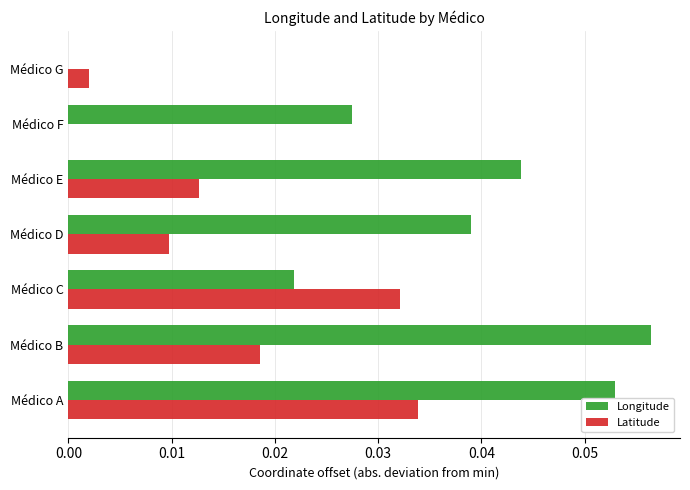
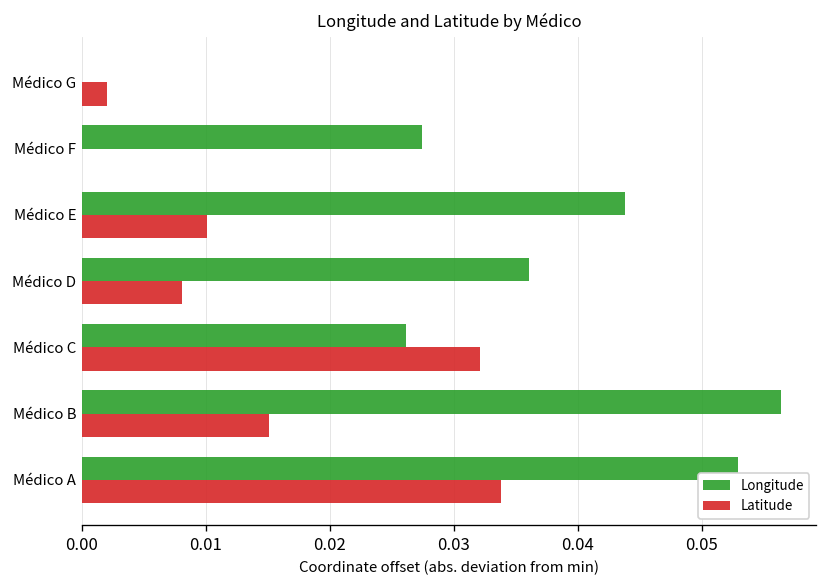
Latitude, Médico E: 0.0127 -> 0.0101
Longitude, Médico D: 0.0390 -> 0.0361
Latitude, Médico D: 0.0097 -> 0.0081
Longitude, Médico C: 0.0219 -> 0.0262
Latitude, Médico B: 0.0185 -> 0.0151
